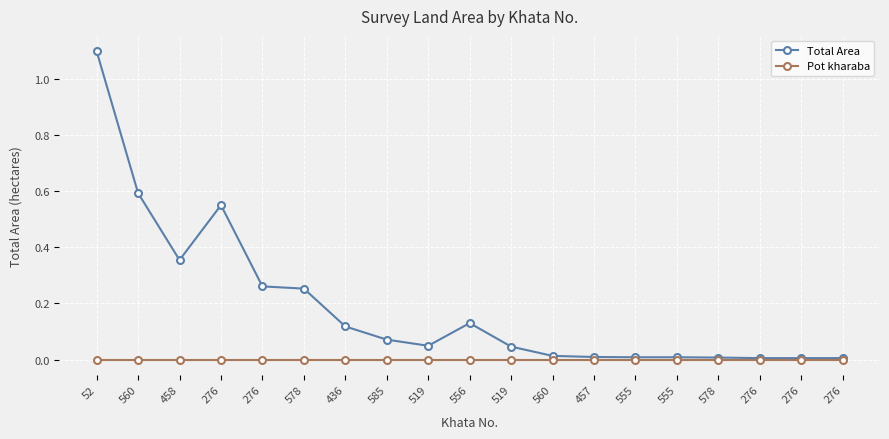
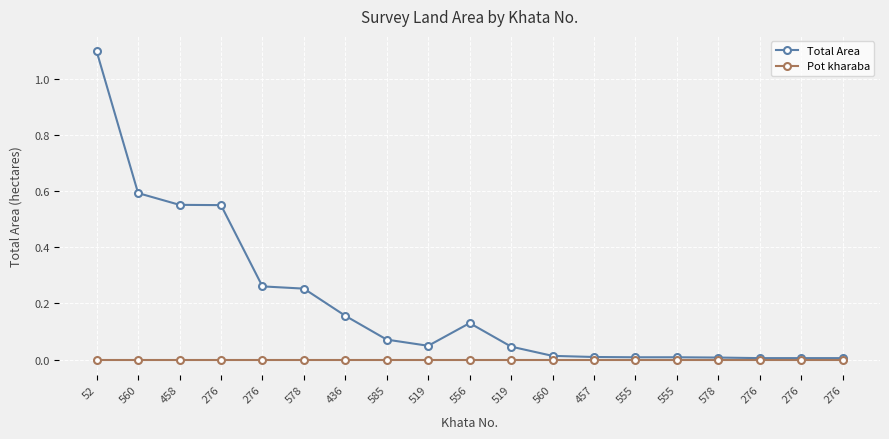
Total Area, 458: 0.36 -> 0.55
Total Area, 436: 0.12 -> 0.16
